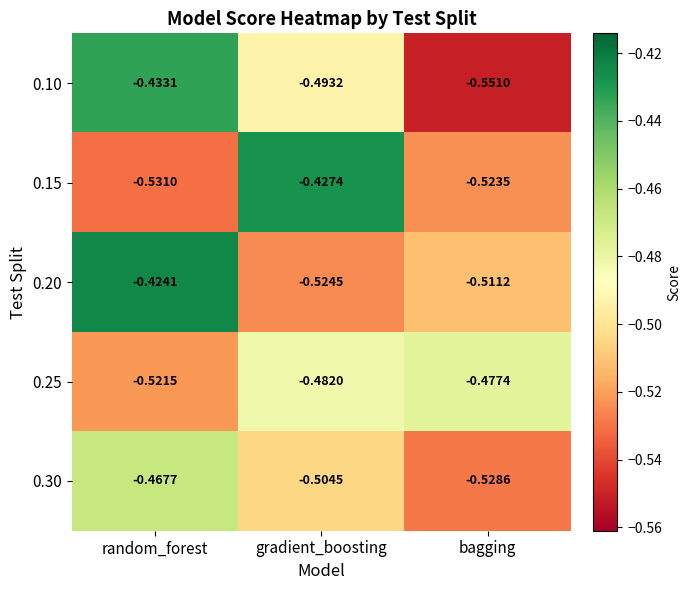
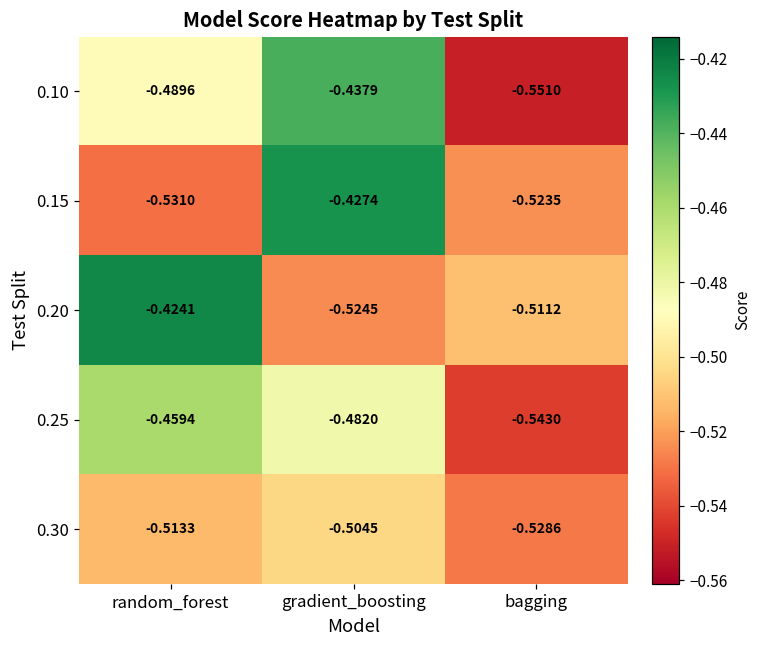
0.10, random_forest: -0.4331 -> -0.4896
0.10, gradient_boosting: -0.4932 -> -0.4379
0.25, random_forest: -0.5215 -> -0.4594
0.25, bagging: -0.4774 -> -0.5430
0.30, random_forest: -0.4677 -> -0.5133
